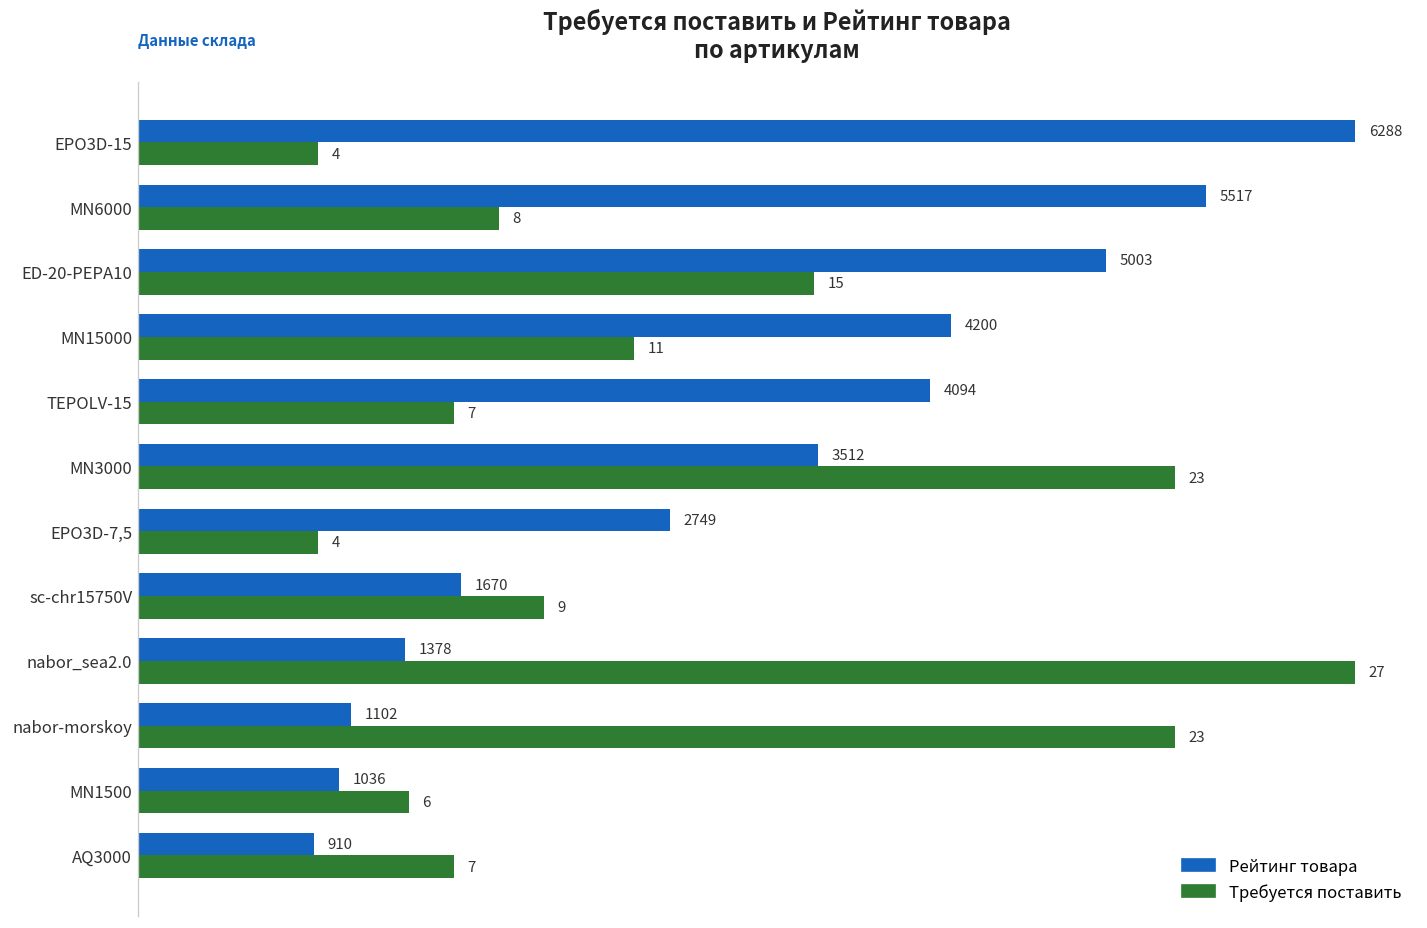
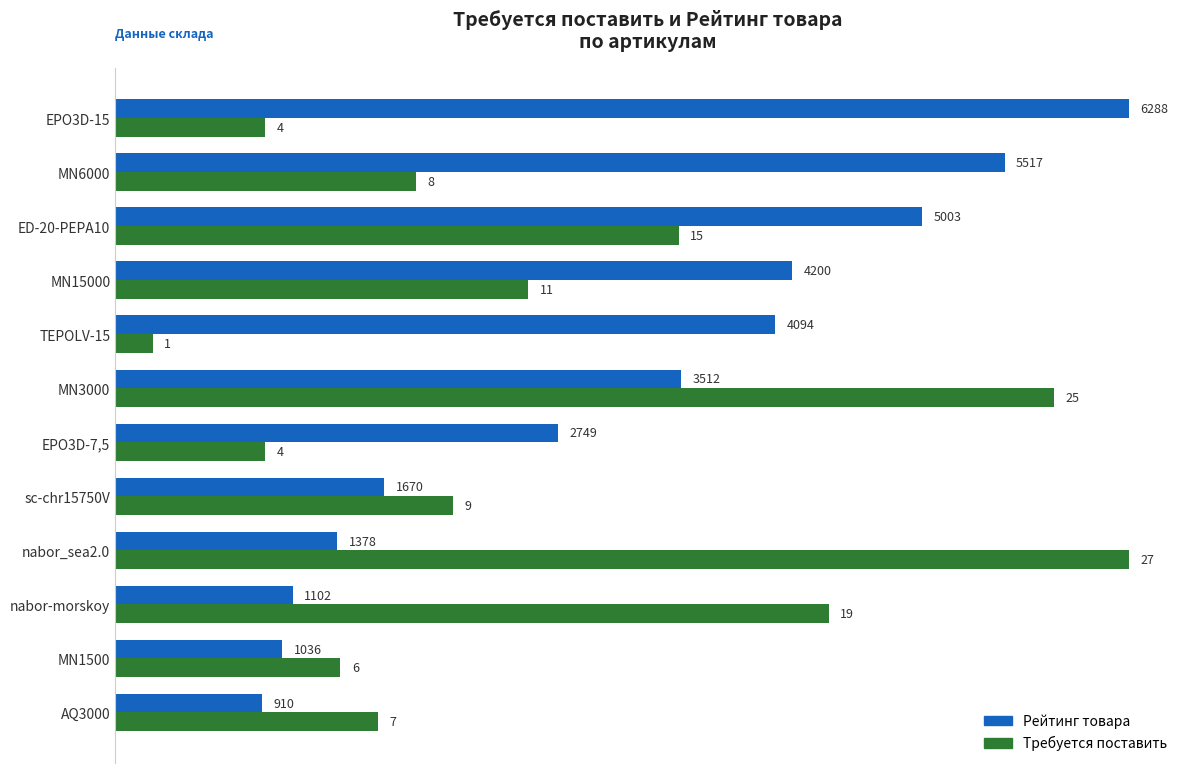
Требуется поставить, TEPOLV-15: 7 -> 1
Требуется поставить, MN3000: 23 -> 25
Требуется поставить, nabor-morskoy: 23 -> 19
